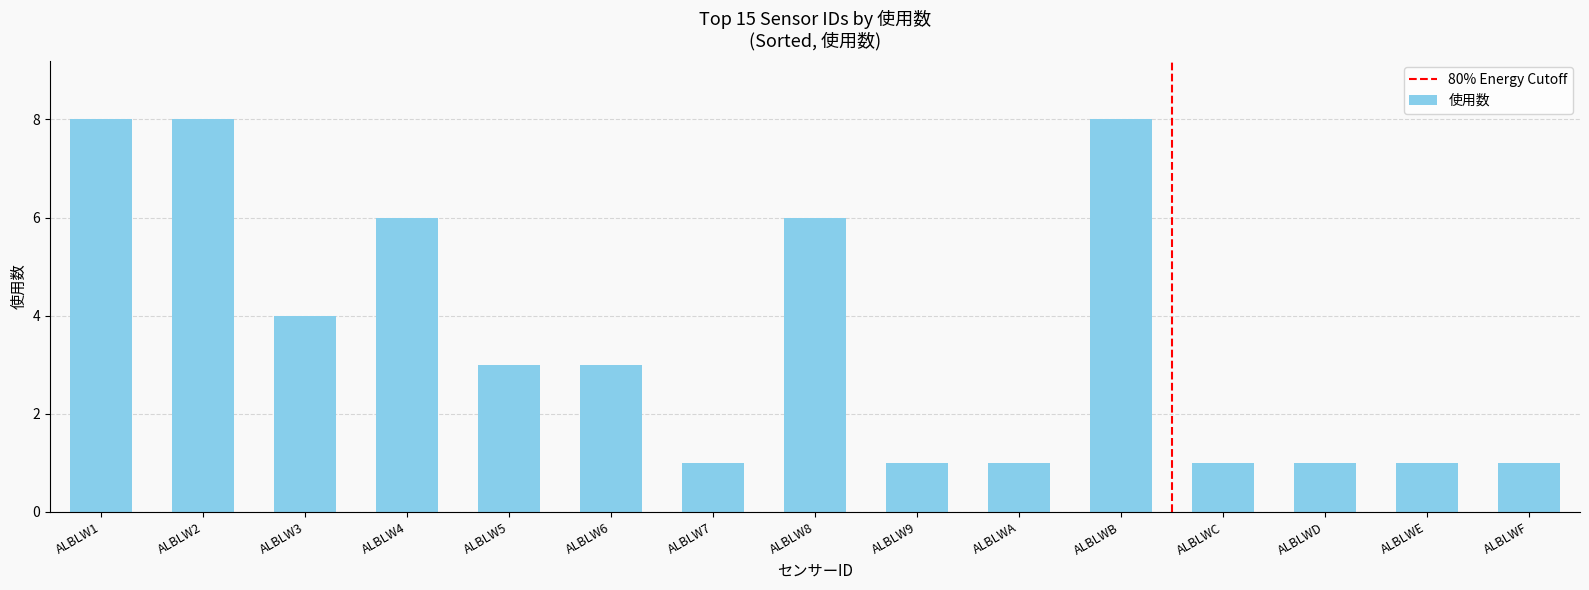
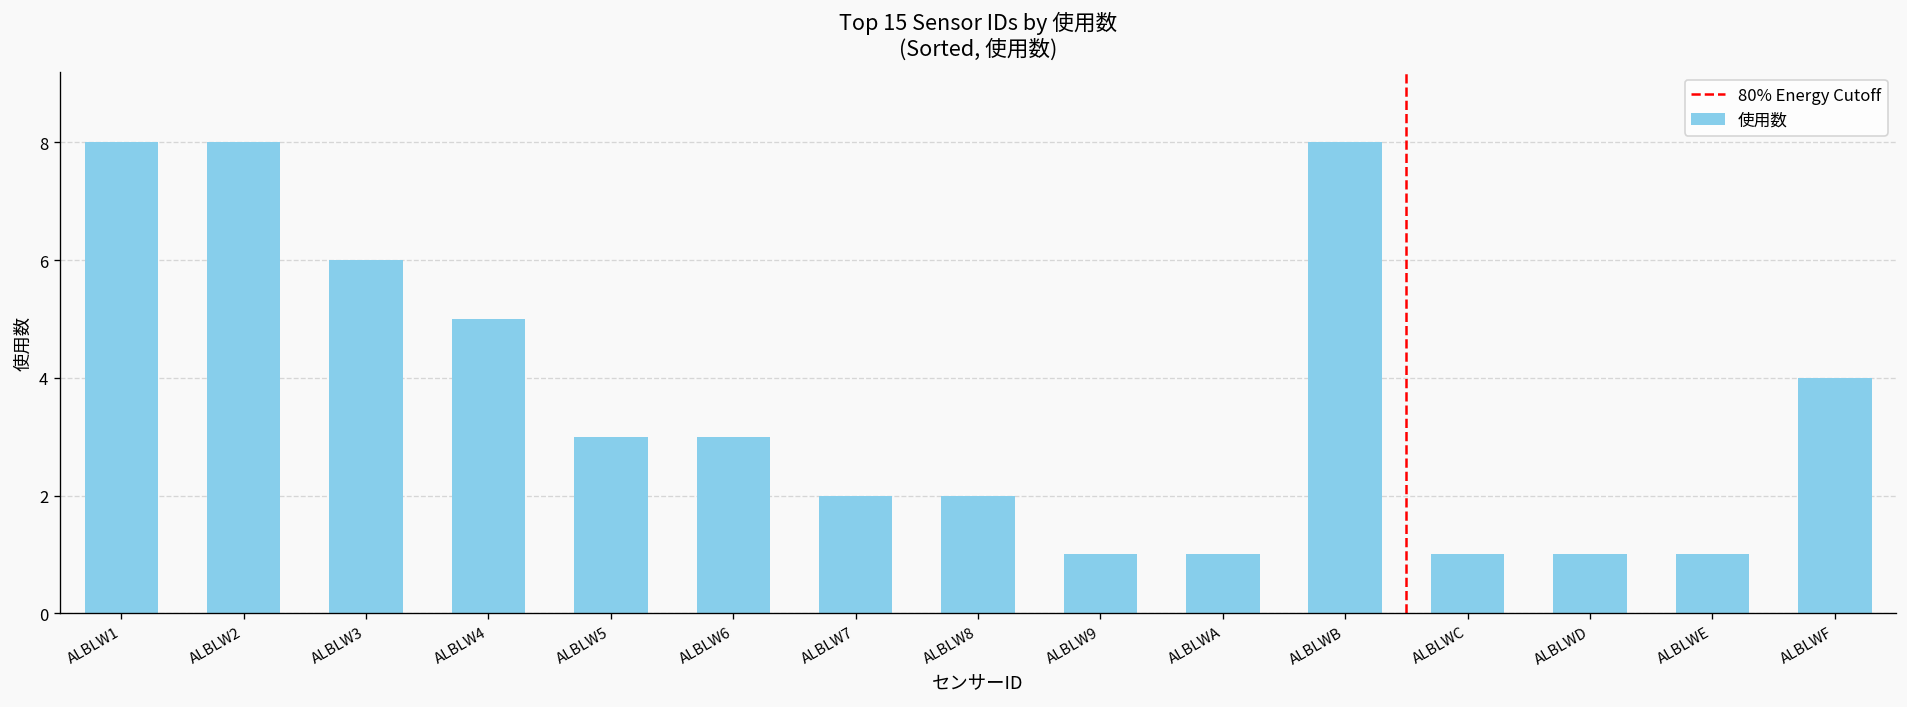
ALBLW3: 4 -> 6
ALBLW4: 6 -> 5
ALBLW7: 1 -> 2
ALBLW8: 6 -> 2
ALBLWF: 1 -> 4
